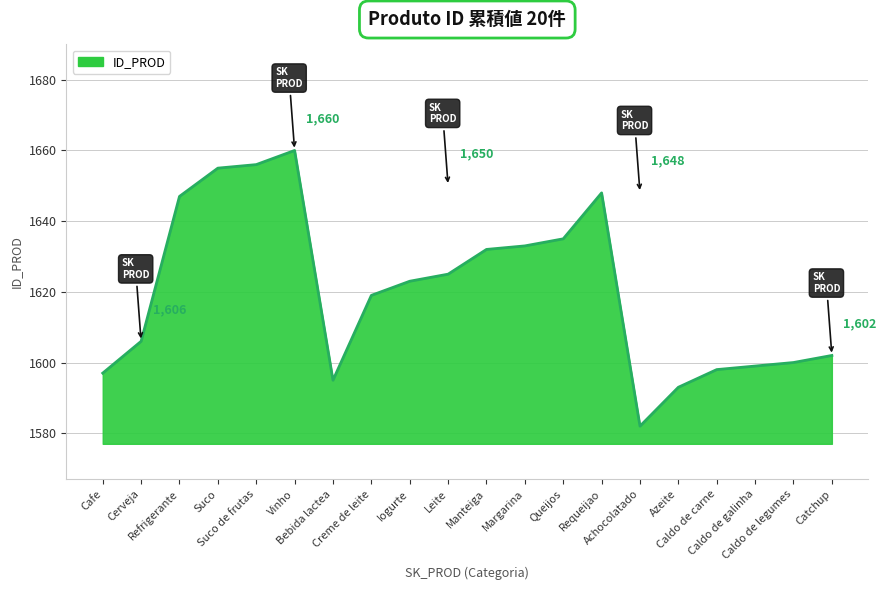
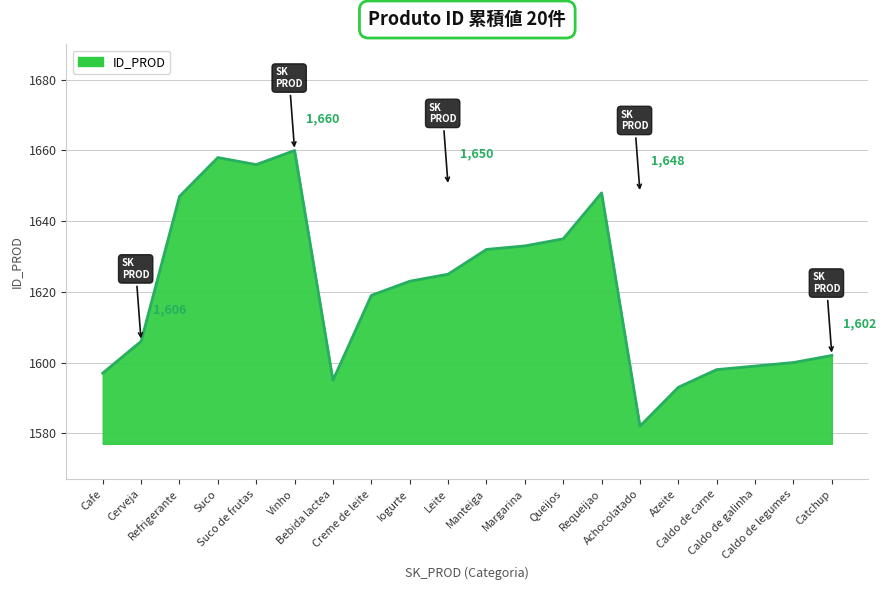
Suco: 1655 -> 1658
